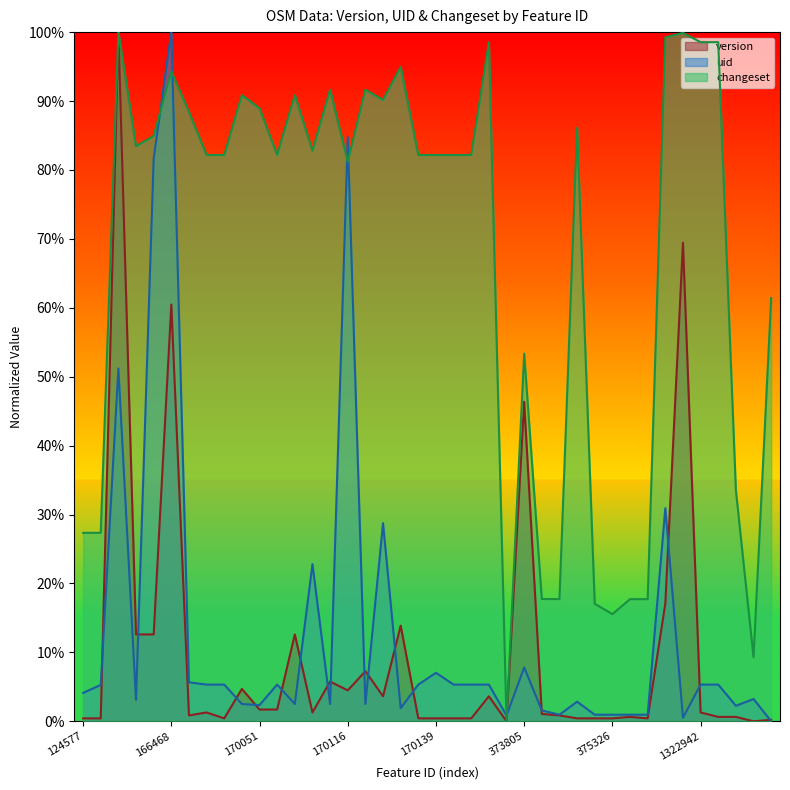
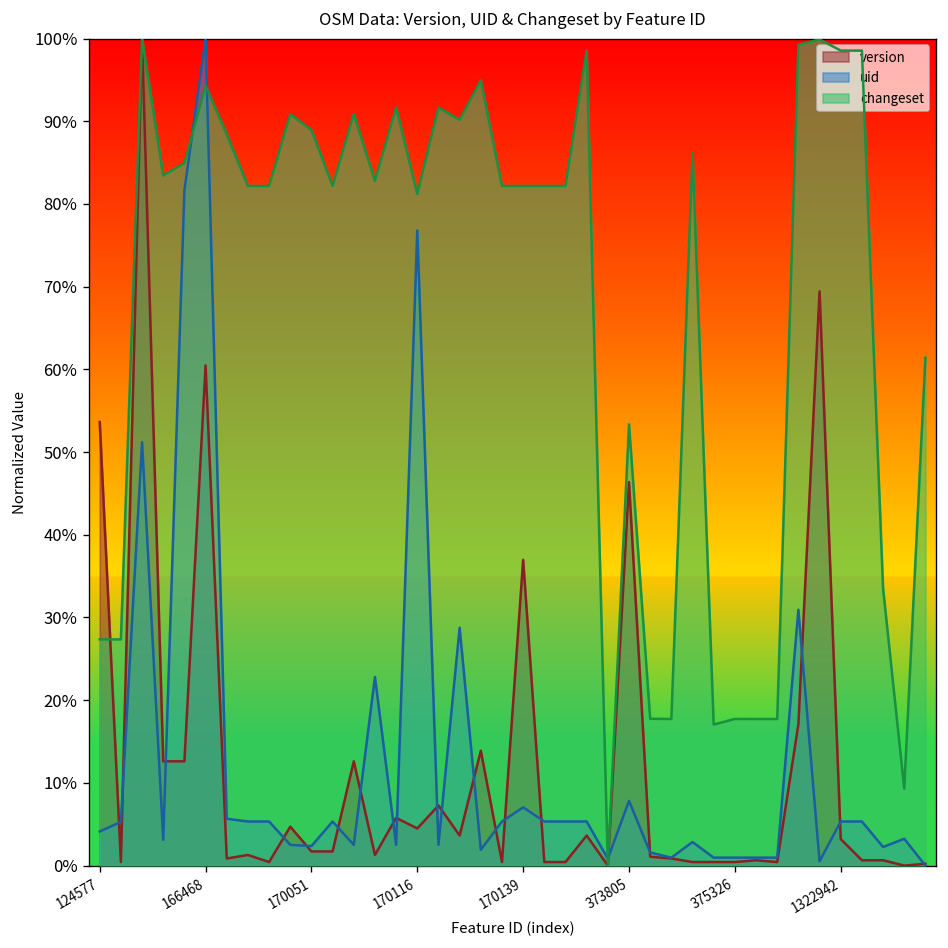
version, 124577: 0% -> 54%
uid, 170116: 85% -> 77%
version, 170139: 0% -> 37%
changeset, 375326: 16% -> 18%
version, 1322942: 1% -> 3%
